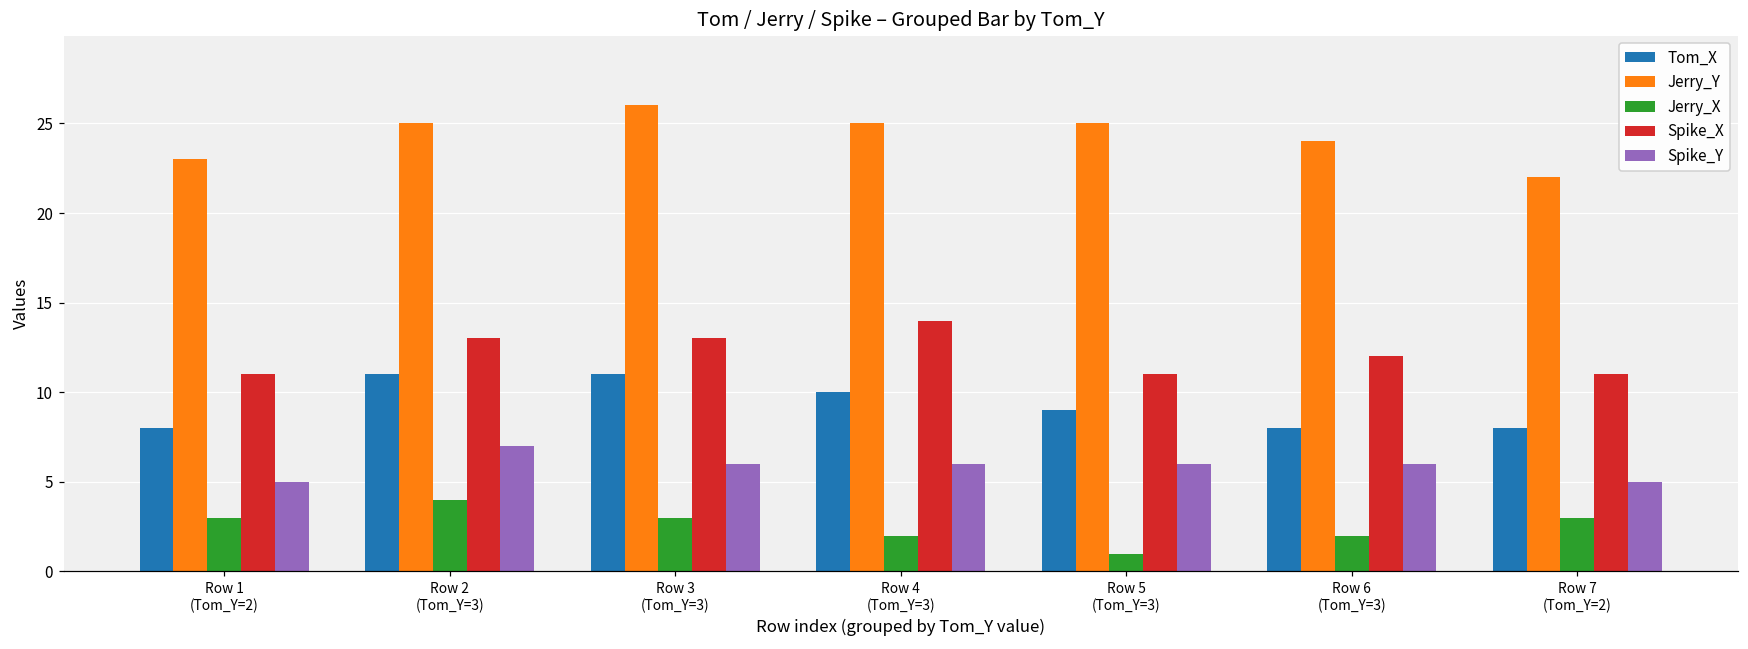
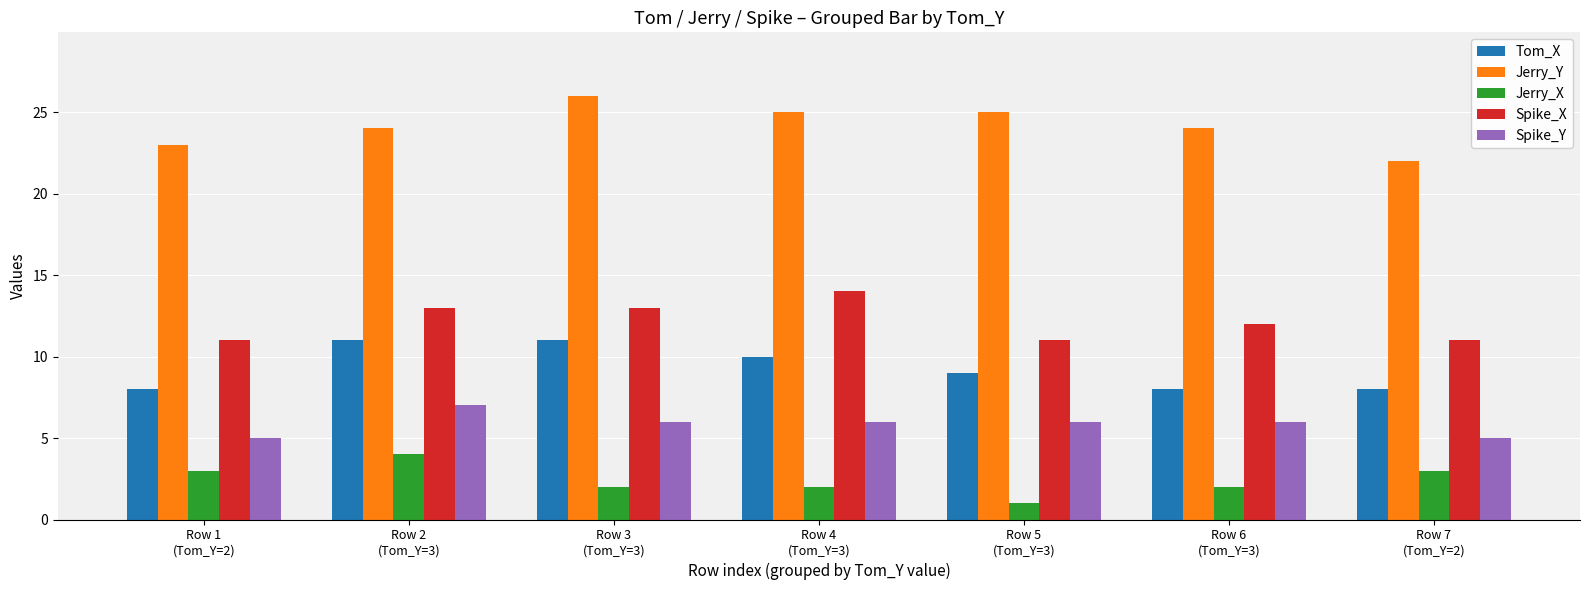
Jerry_Y, Row 2 (Tom_Y=3): 25 -> 24
Jerry_X, Row 3 (Tom_Y=3): 3 -> 2
